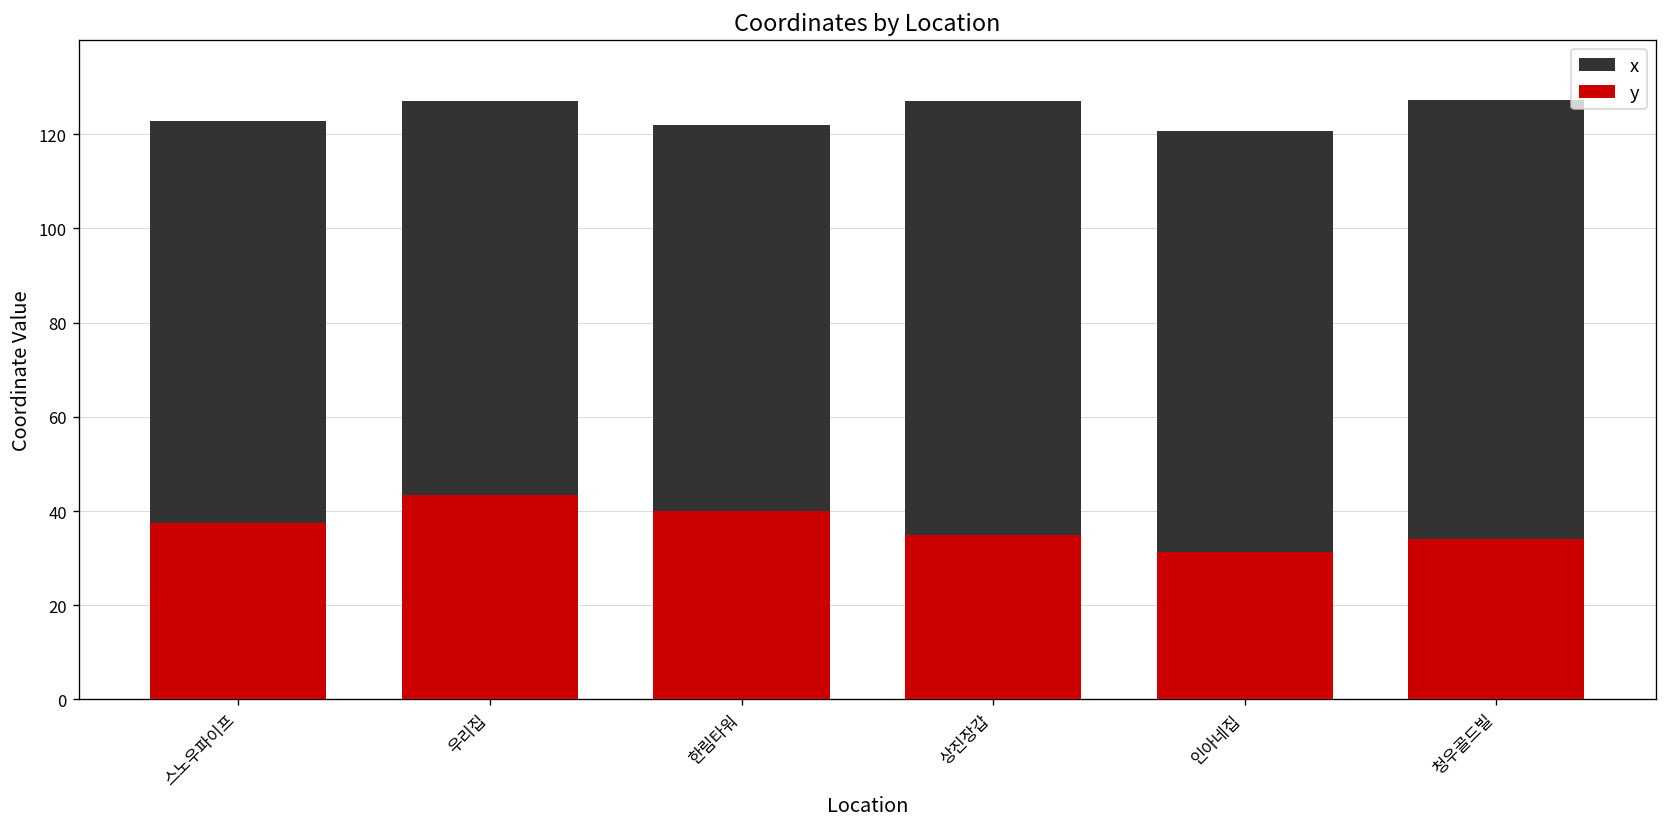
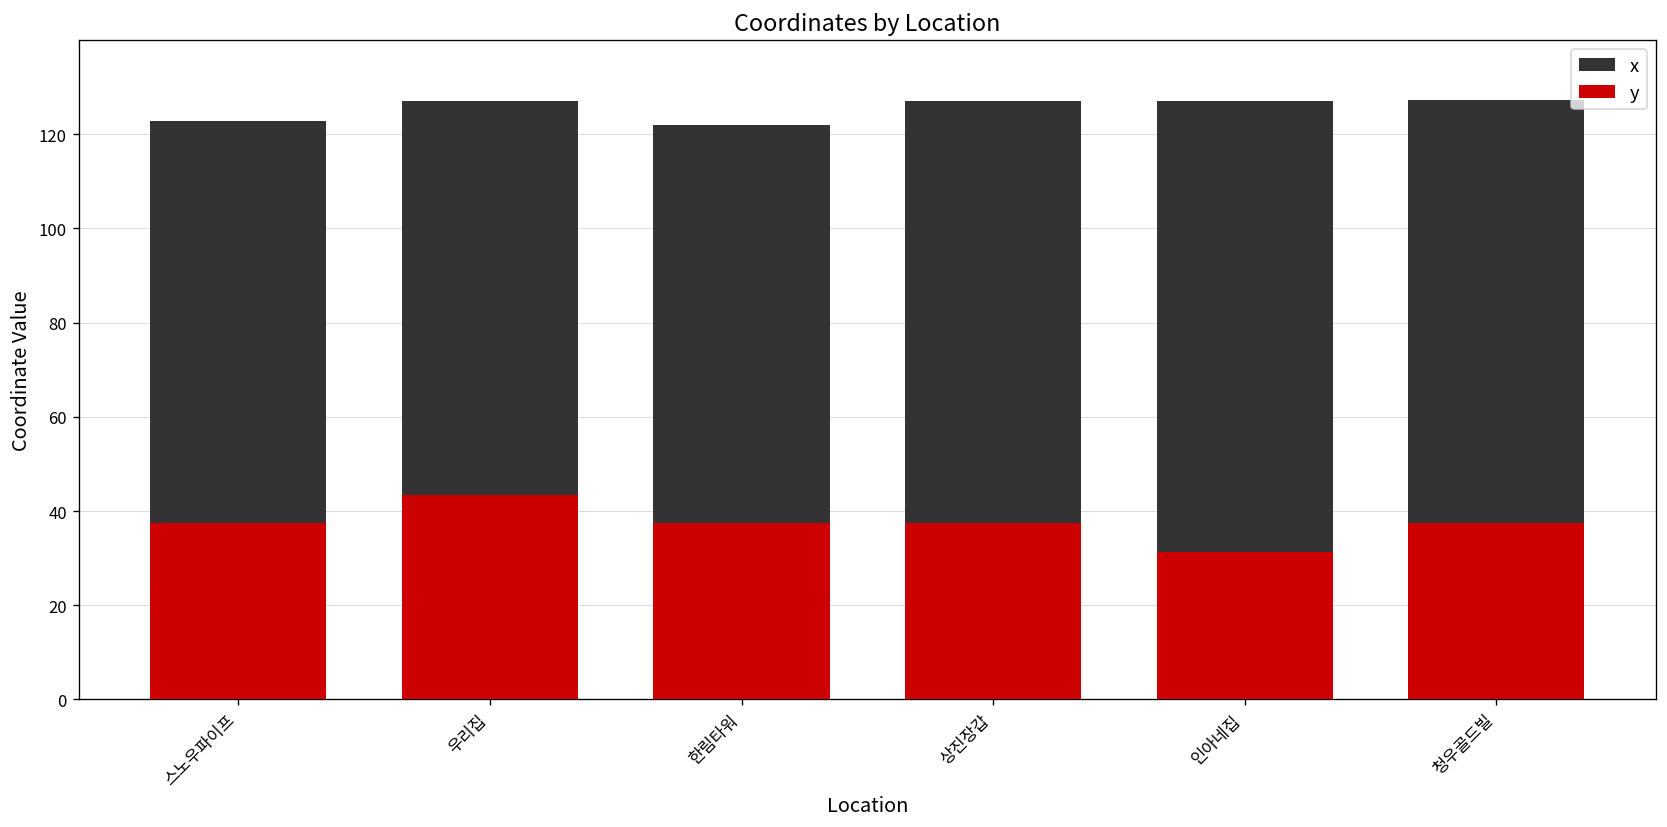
y, 한림타워: 40 -> 38
y, 상진장갑: 35 -> 38
x, 인아네집: 121 -> 127
y, 청우골드빌: 34 -> 37
